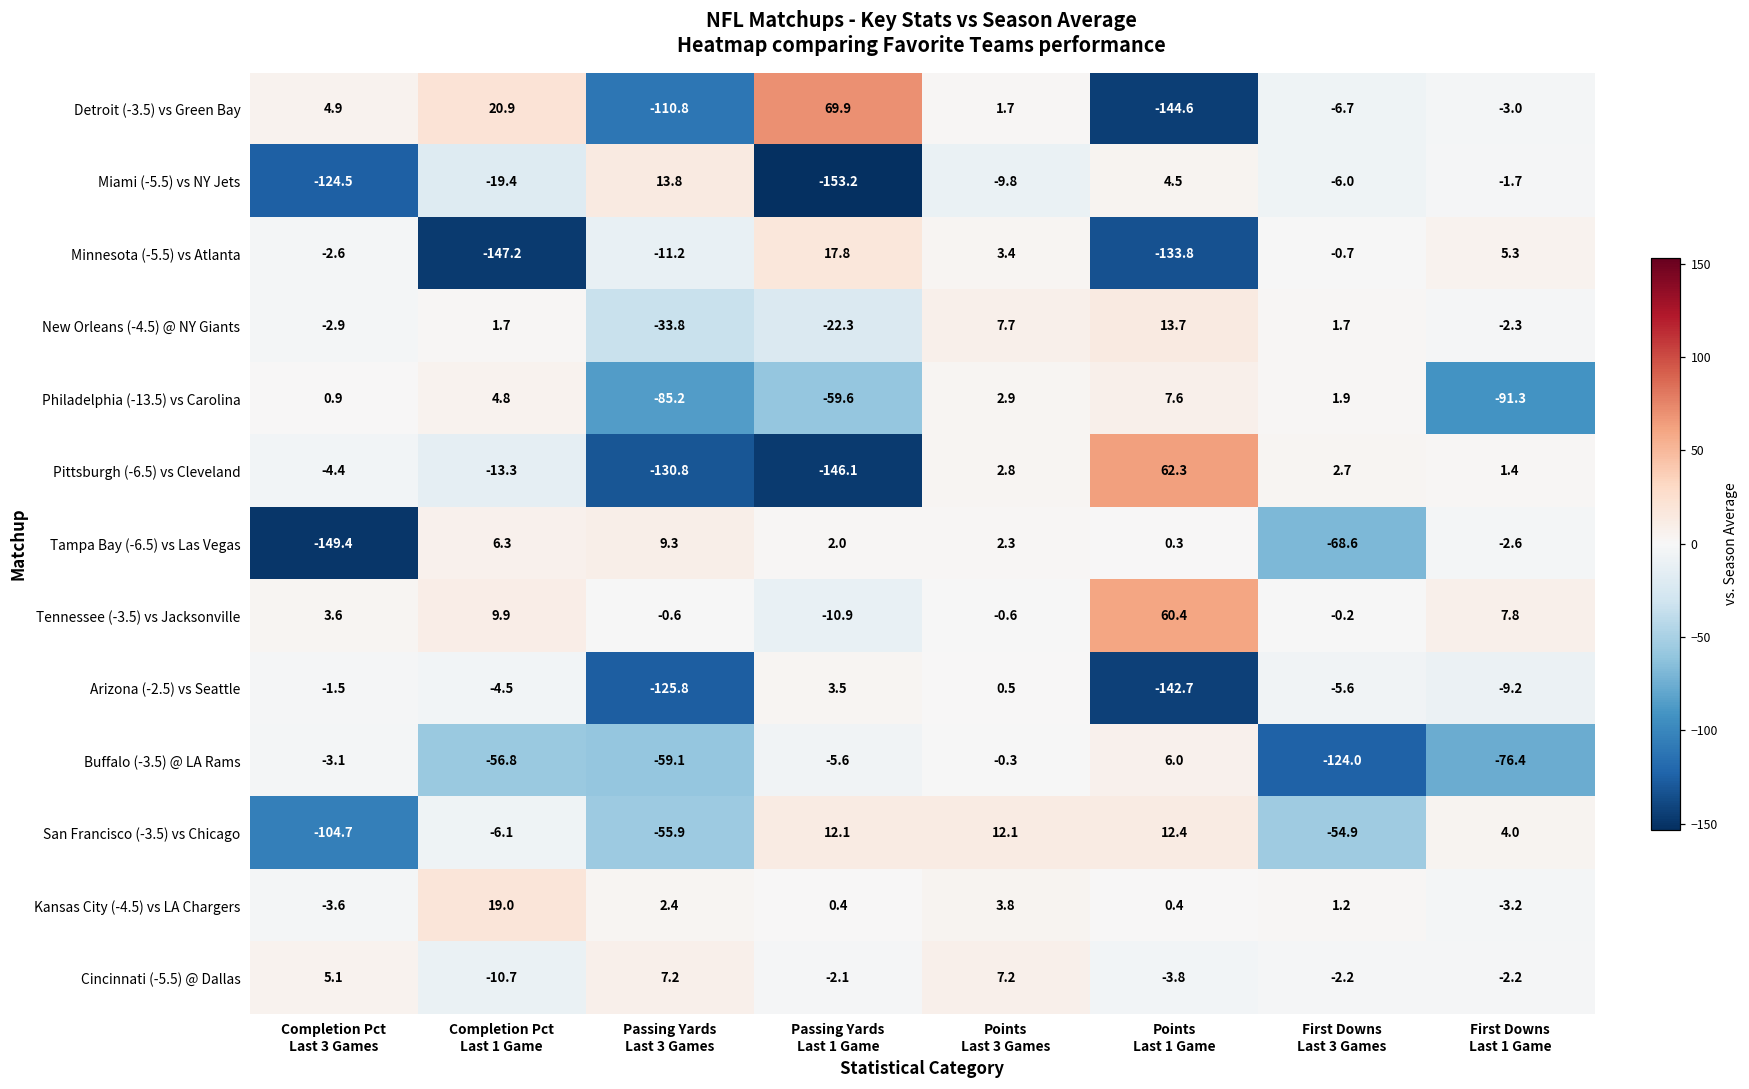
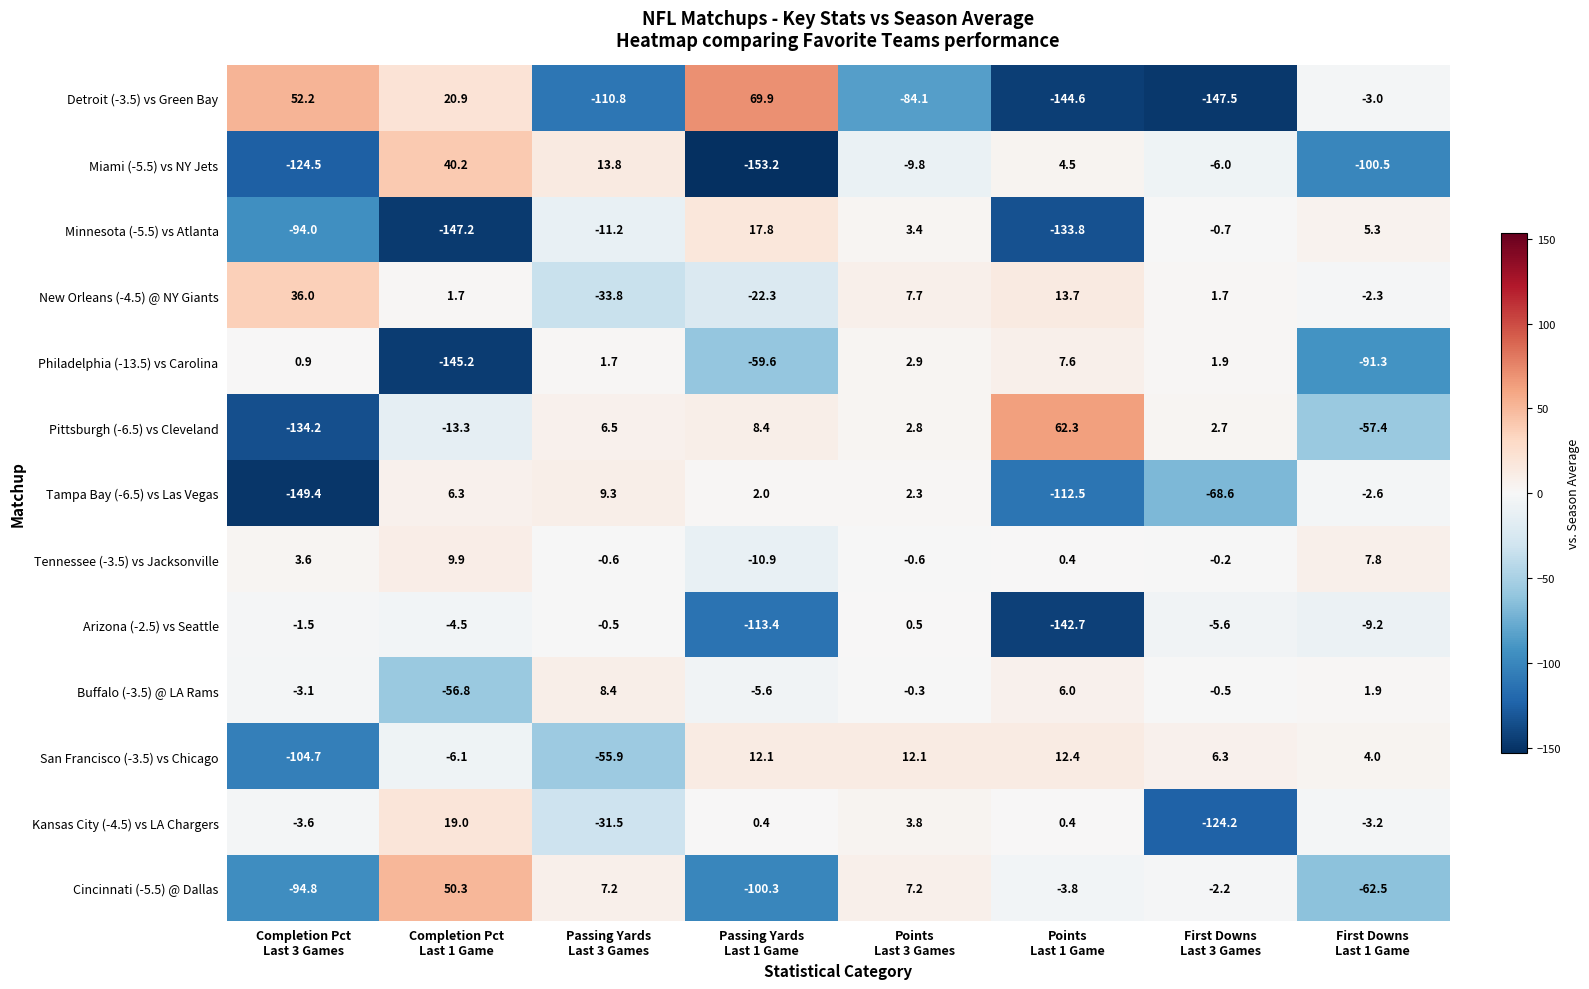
Detroit (-3.5) vs Green Bay, Completion Pct Last 3 Games: 4.9 -> 52.2
Detroit (-3.5) vs Green Bay, Points Last 3 Games: 1.7 -> -84.1
Detroit (-3.5) vs Green Bay, First Downs Last 3 Games: -6.7 -> -147.5
Miami (-5.5) vs NY Jets, Completion Pct Last 1 Game: -19.4 -> 40.2
Miami (-5.5) vs NY Jets, First Downs Last 1 Game: -1.7 -> -100.5
Minnesota (-5.5) vs Atlanta, Completion Pct Last 3 Games: -2.6 -> -94.0
New Orleans (-4.5) @ NY Giants, Completion Pct Last 3 Games: -2.9 -> 36.0
Philadelphia (-13.5) vs Carolina, Completion Pct Last 1 Game: 4.8 -> -145.2
Philadelphia (-13.5) vs Carolina, Passing Yards Last 3 Games: -85.2 -> 1.7
Pittsburgh (-6.5) vs Cleveland, Completion Pct Last 3 Games: -4.4 -> -134.2
Pittsburgh (-6.5) vs Cleveland, Passing Yards Last 3 Games: -130.8 -> 6.5
Pittsburgh (-6.5) vs Cleveland, Passing Yards Last 1 Game: -146.1 -> 8.4
Pittsburgh (-6.5) vs Cleveland, First Downs Last 1 Game: 1.4 -> -57.4
Tampa Bay (-6.5) vs Las Vegas, Points Last 1 Game: 0.3 -> -112.5
Tennessee (-3.5) vs Jacksonville, Points Last 1 Game: 60.4 -> 0.4
Arizona (-2.5) vs Seattle, Passing Yards Last 3 Games: -125.8 -> -0.5
Arizona (-2.5) vs Seattle, Passing Yards Last 1 Game: 3.5 -> -113.4
Buffalo (-3.5) @ LA Rams, Passing Yards Last 3 Games: -59.1 -> 8.4
Buffalo (-3.5) @ LA Rams, First Downs Last 3 Games: -124.0 -> -0.5
Buffalo (-3.5) @ LA Rams, First Downs Last 1 Game: -76.4 -> 1.9
San Francisco (-3.5) vs Chicago, First Downs Last 3 Games: -54.9 -> 6.3
Kansas City (-4.5) vs LA Chargers, Passing Yards Last 3 Games: 2.4 -> -31.5
Kansas City (-4.5) vs LA Chargers, First Downs Last 3 Games: 1.2 -> -124.2
Cincinnati (-5.5) @ Dallas, Completion Pct Last 3 Games: 5.1 -> -94.8
Cincinnati (-5.5) @ Dallas, Completion Pct Last 1 Game: -10.7 -> 50.3
Cincinnati (-5.5) @ Dallas, Passing Yards Last 1 Game: -2.1 -> -100.3
Cincinnati (-5.5) @ Dallas, First Downs Last 1 Game: -2.2 -> -62.5
